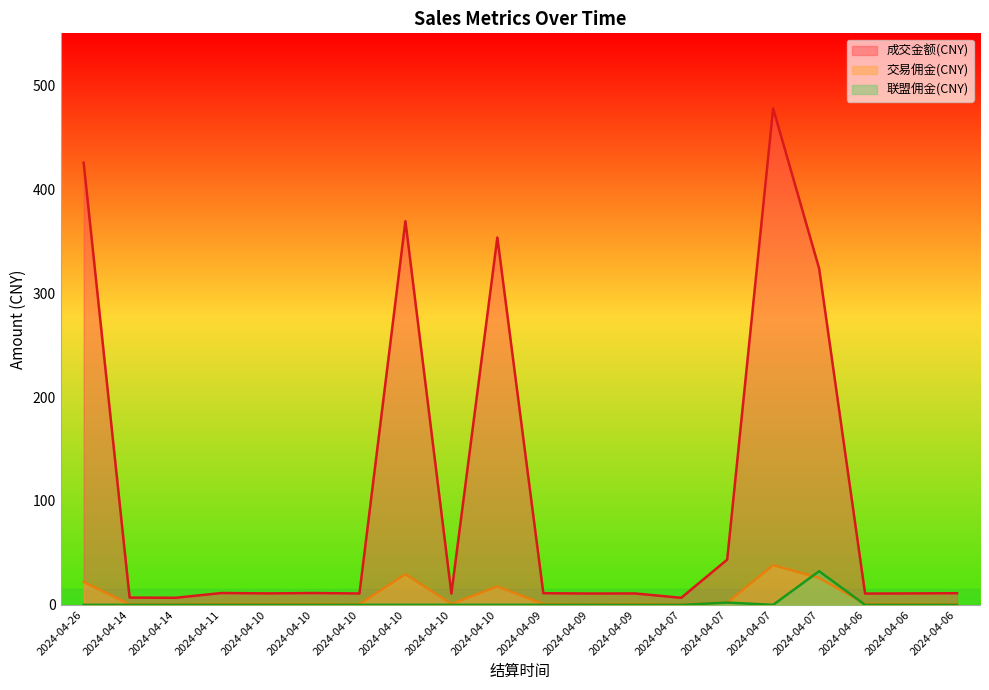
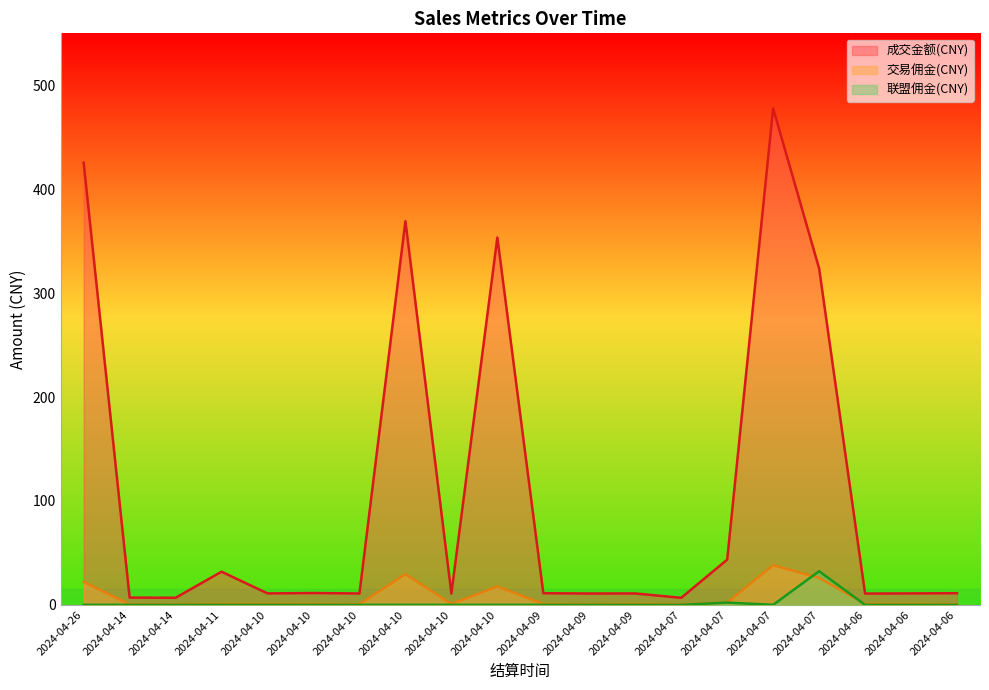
成交金额(CNY), 2024-04-11: 11 -> 32
